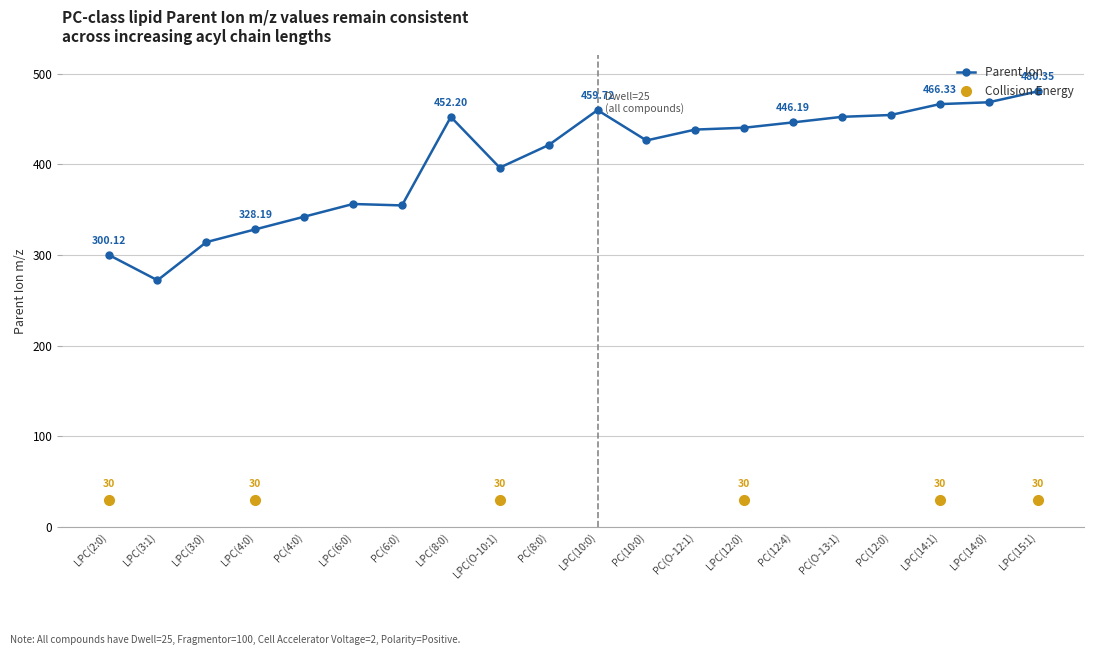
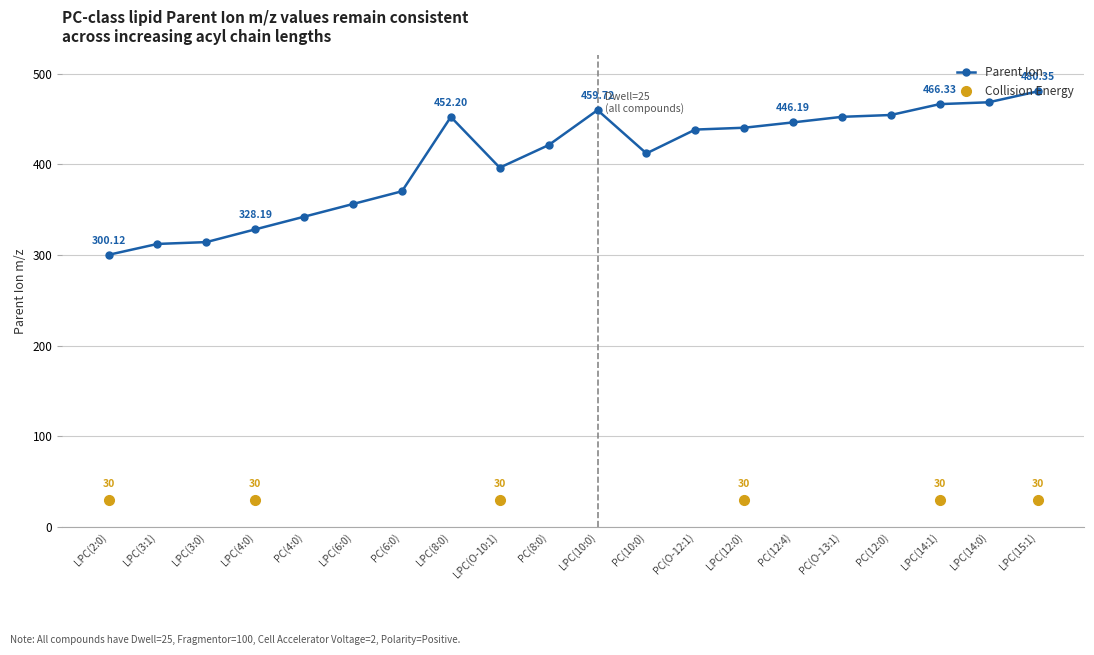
Parent Ion, LPC(3:1): 270 -> 310
Parent Ion, PC(6:0): 350 -> 370
Parent Ion, PC(10:0): 430 -> 410
